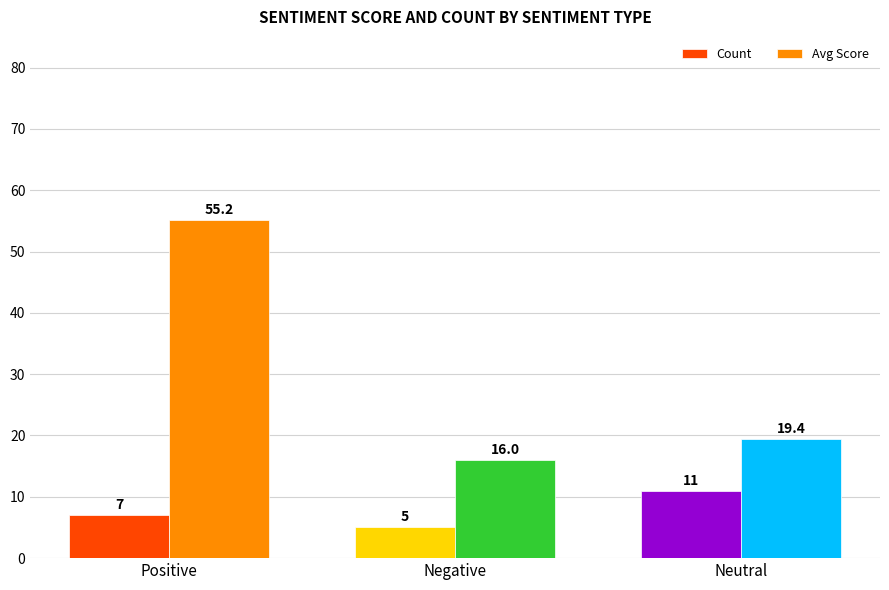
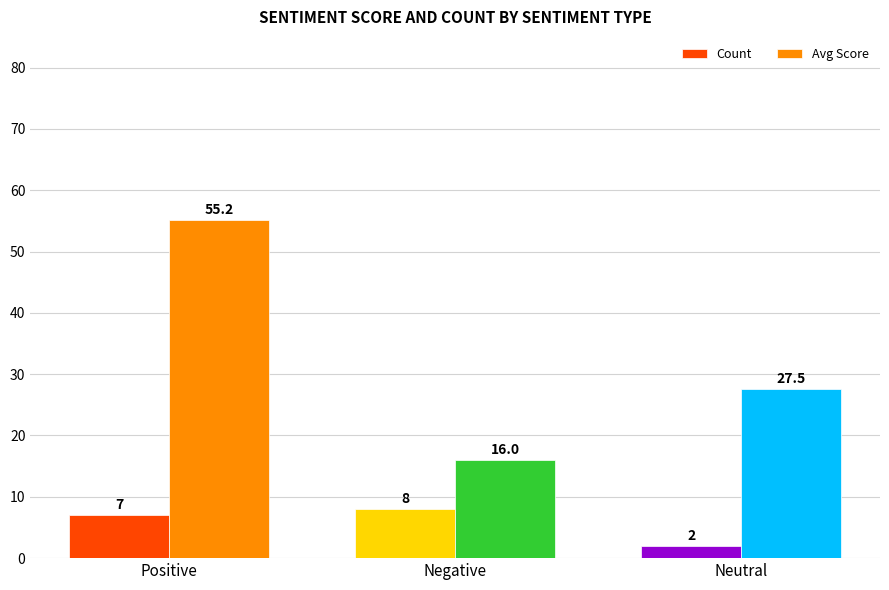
Count, Negative: 5 -> 8
Count, Neutral: 11 -> 2
Avg Score, Neutral: 19.4 -> 27.5
